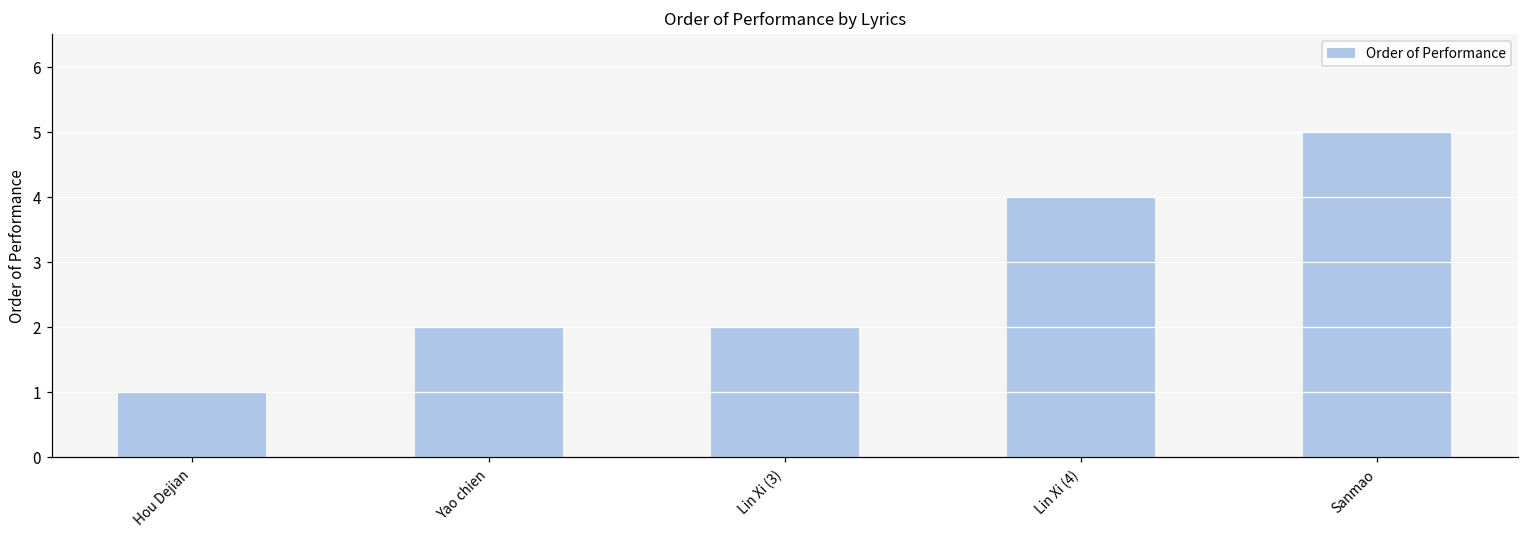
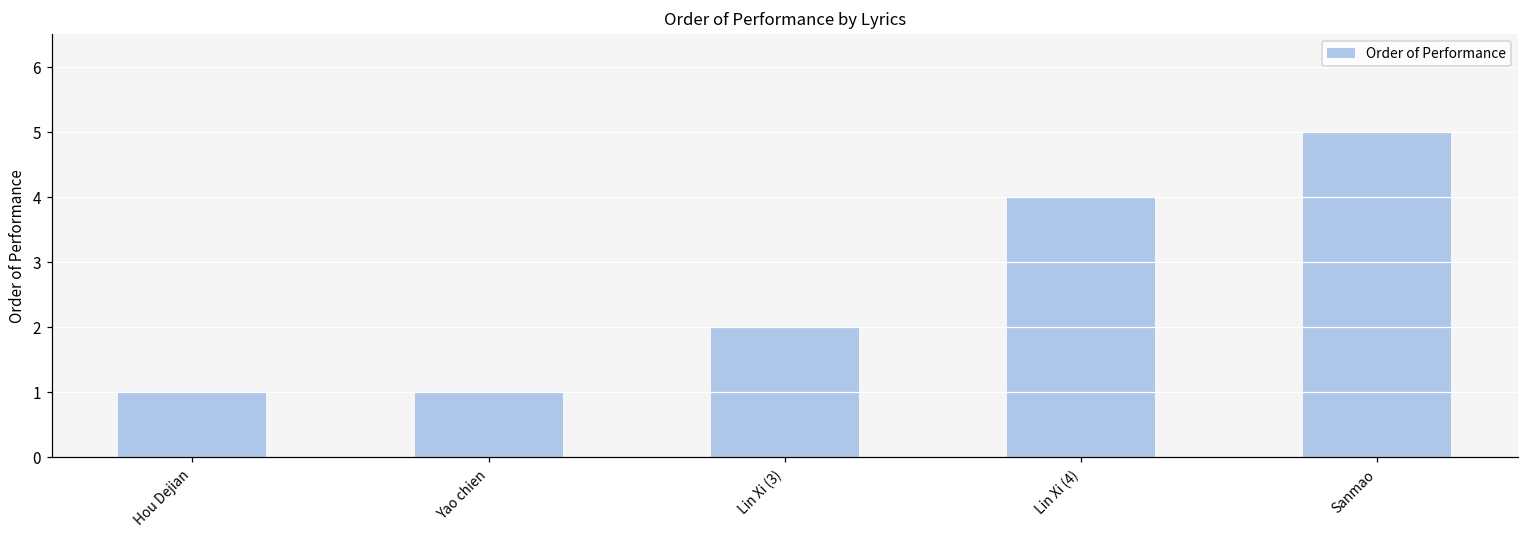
Yao chien: 2 -> 1
